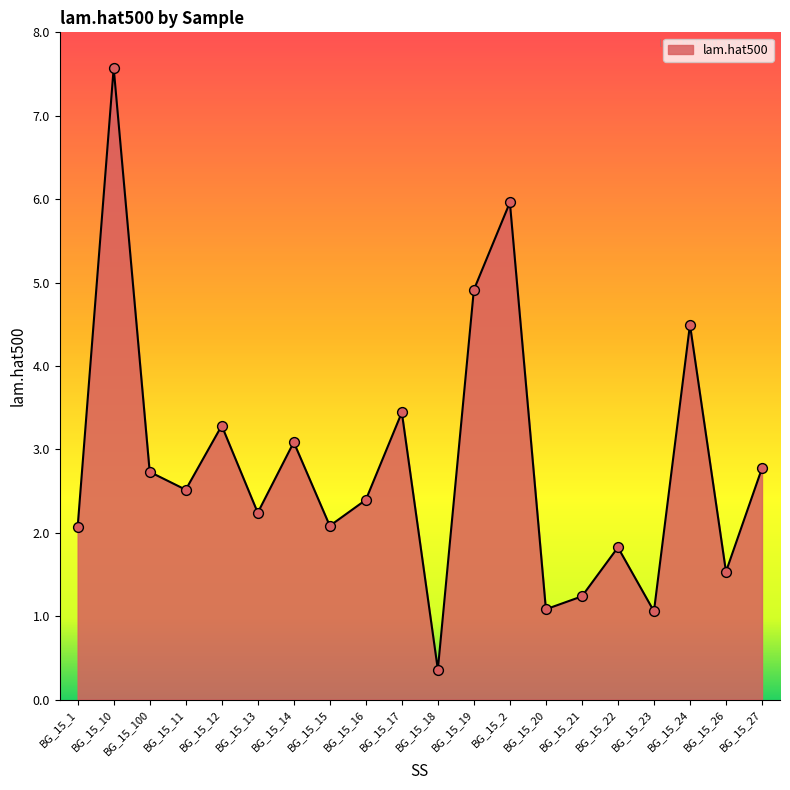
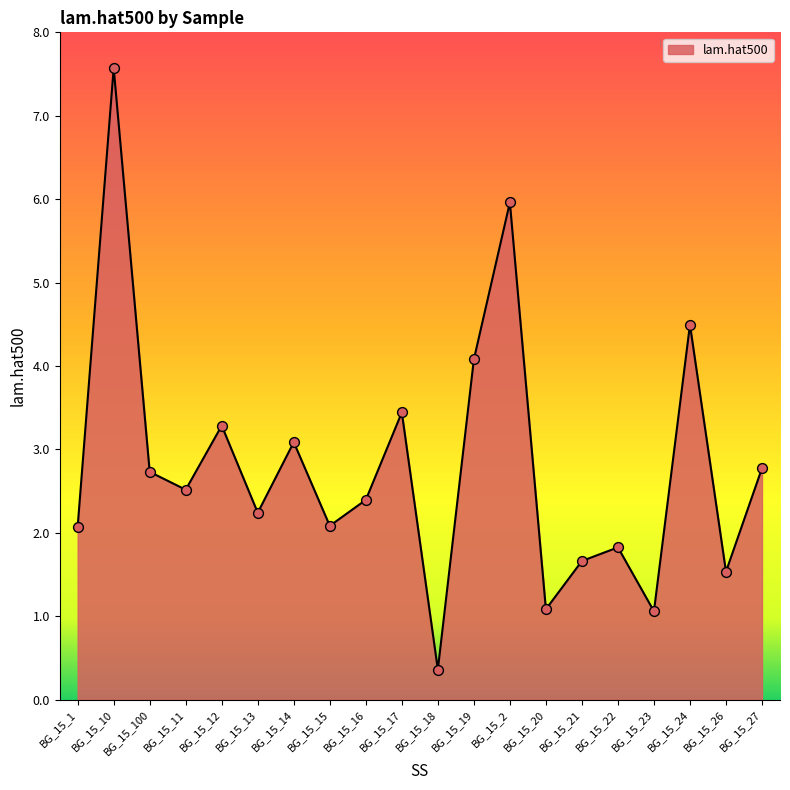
BG_15_19: 4.9 -> 4.1
BG_15_21: 1.2 -> 1.7
